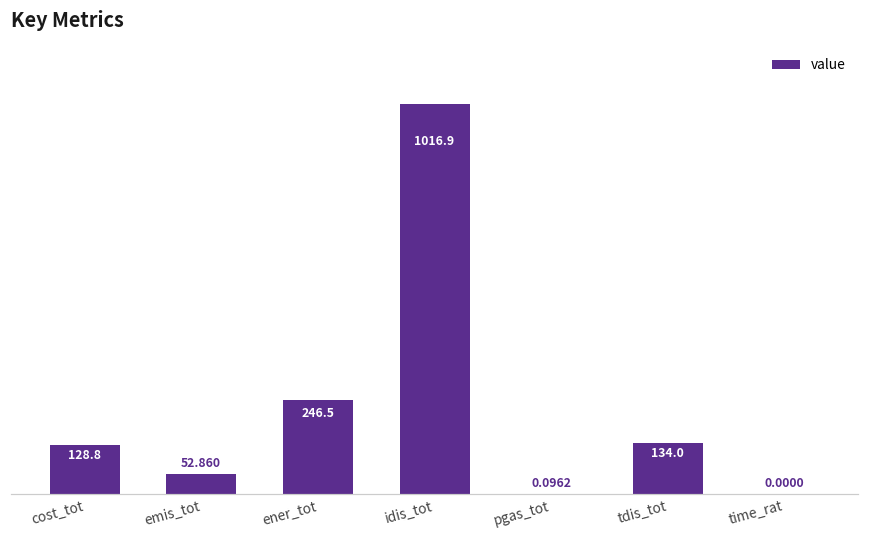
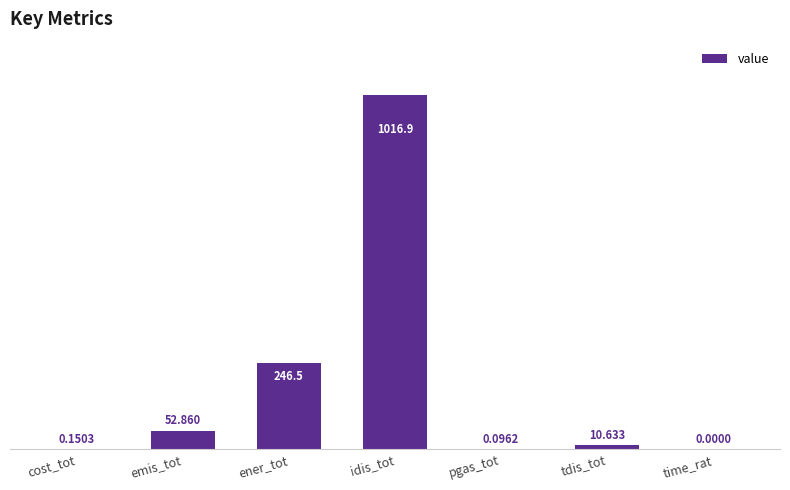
cost_tot: 128.8 -> 0.1503
tdis_tot: 134.0 -> 10.633
